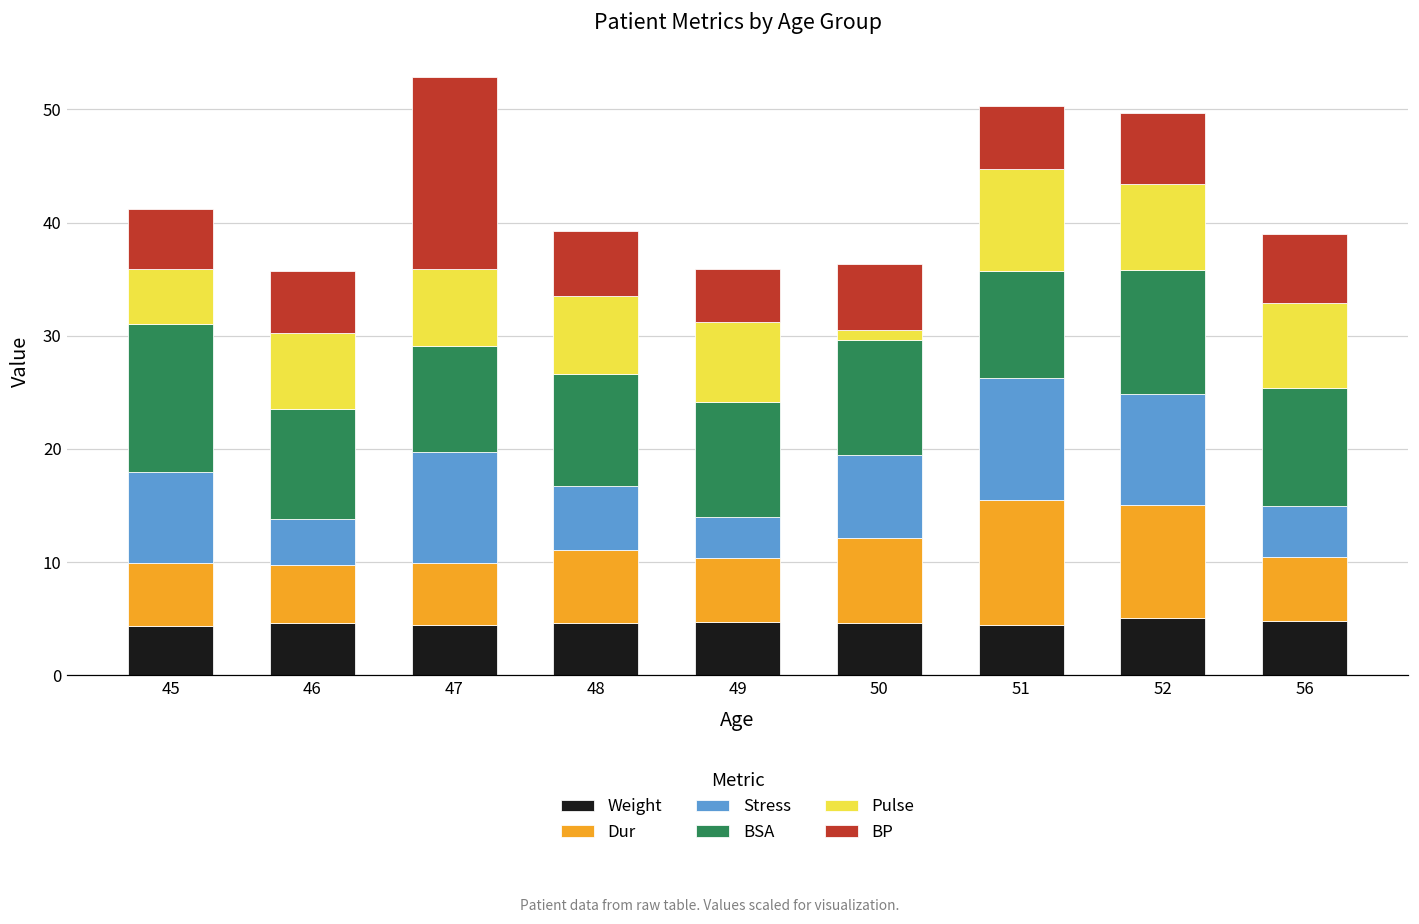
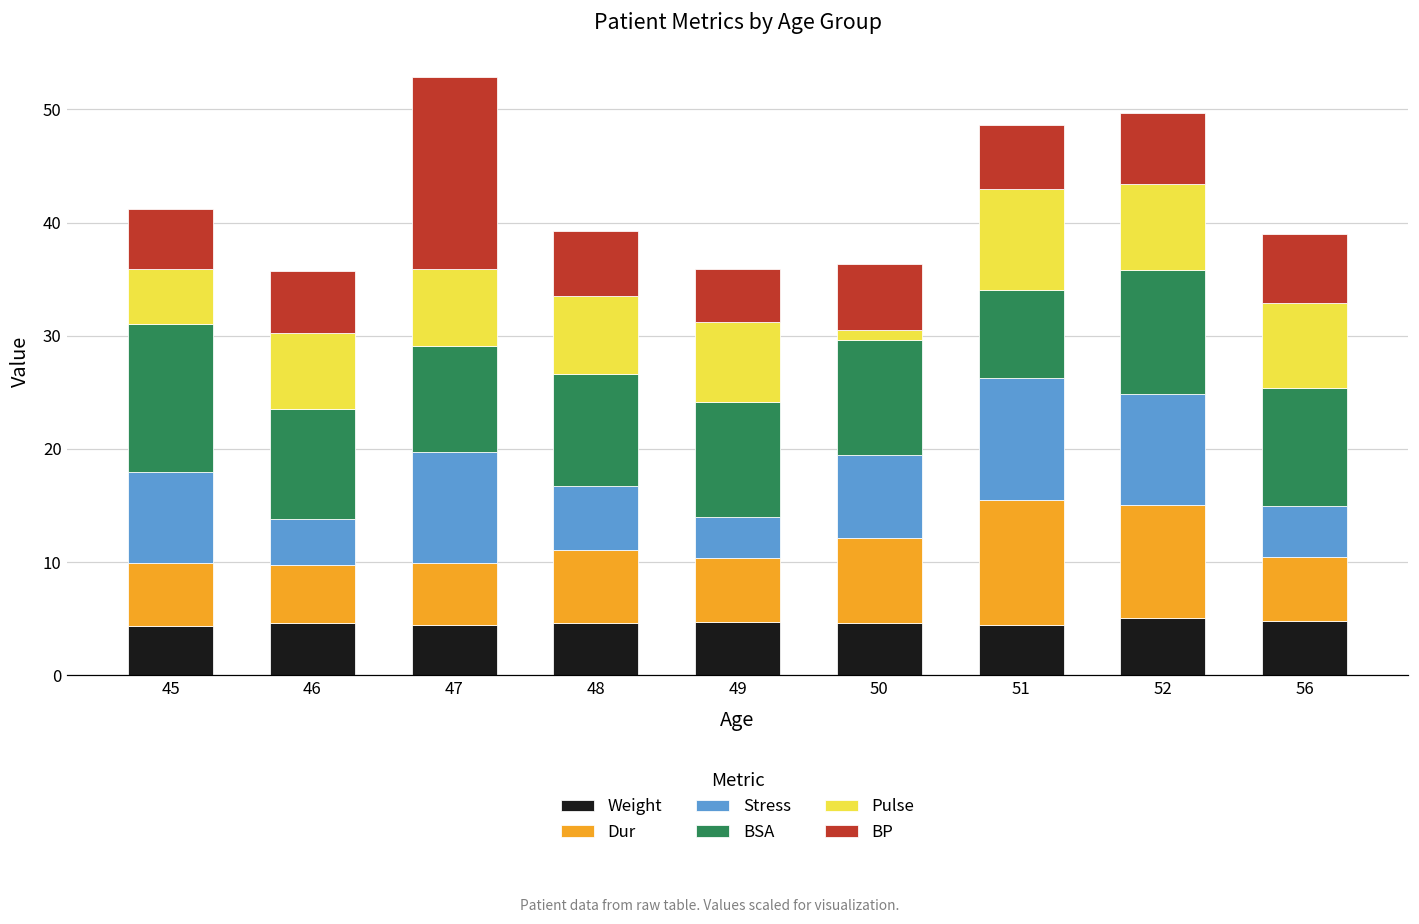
BSA, 51: 9.5 -> 7.8
